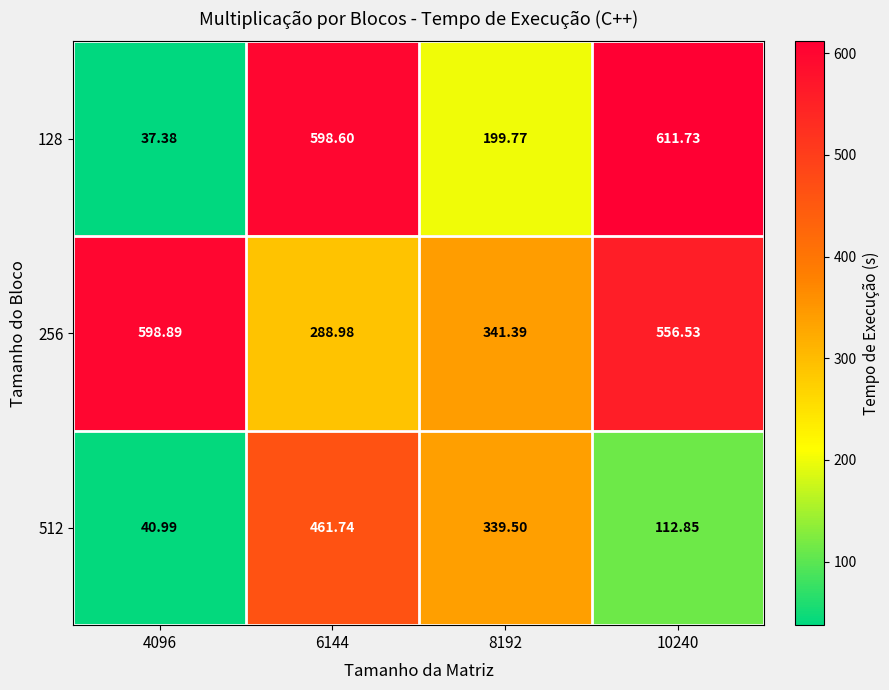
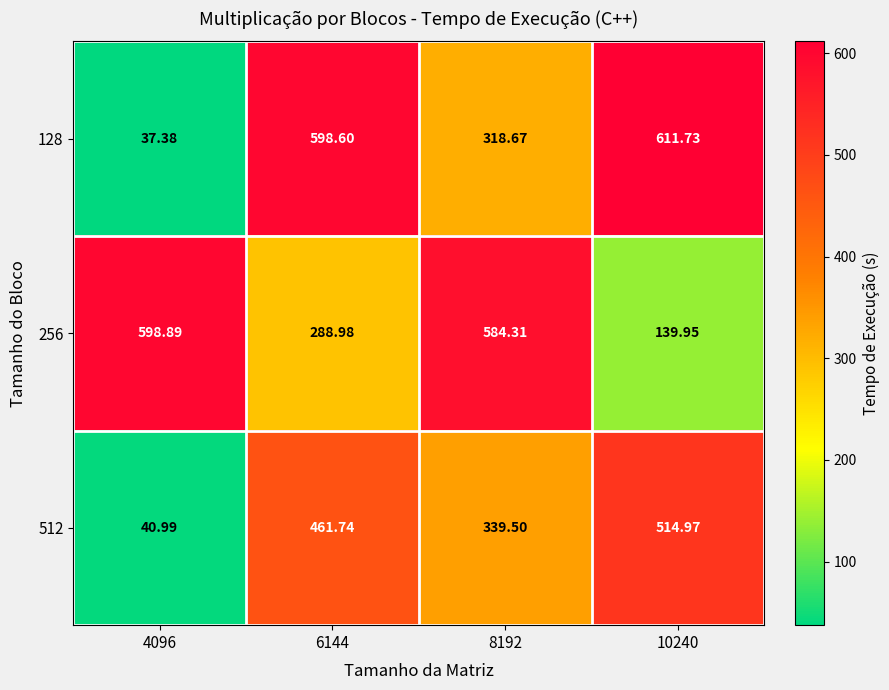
128, 8192: 199.77 -> 318.67
256, 8192: 341.39 -> 584.31
256, 10240: 556.53 -> 139.95
512, 10240: 112.85 -> 514.97
